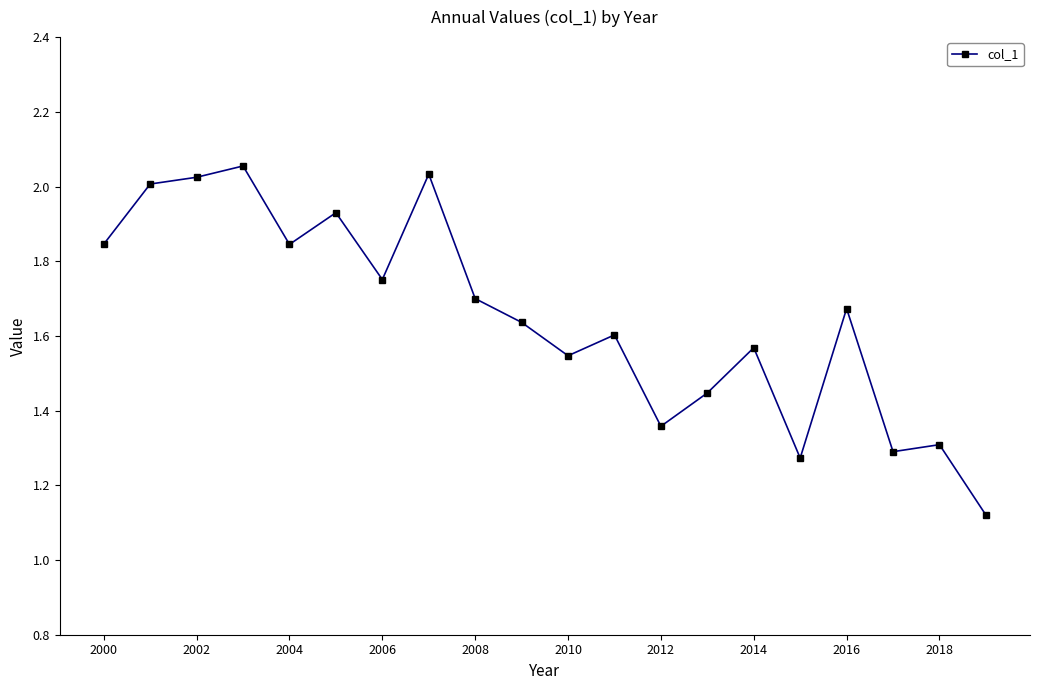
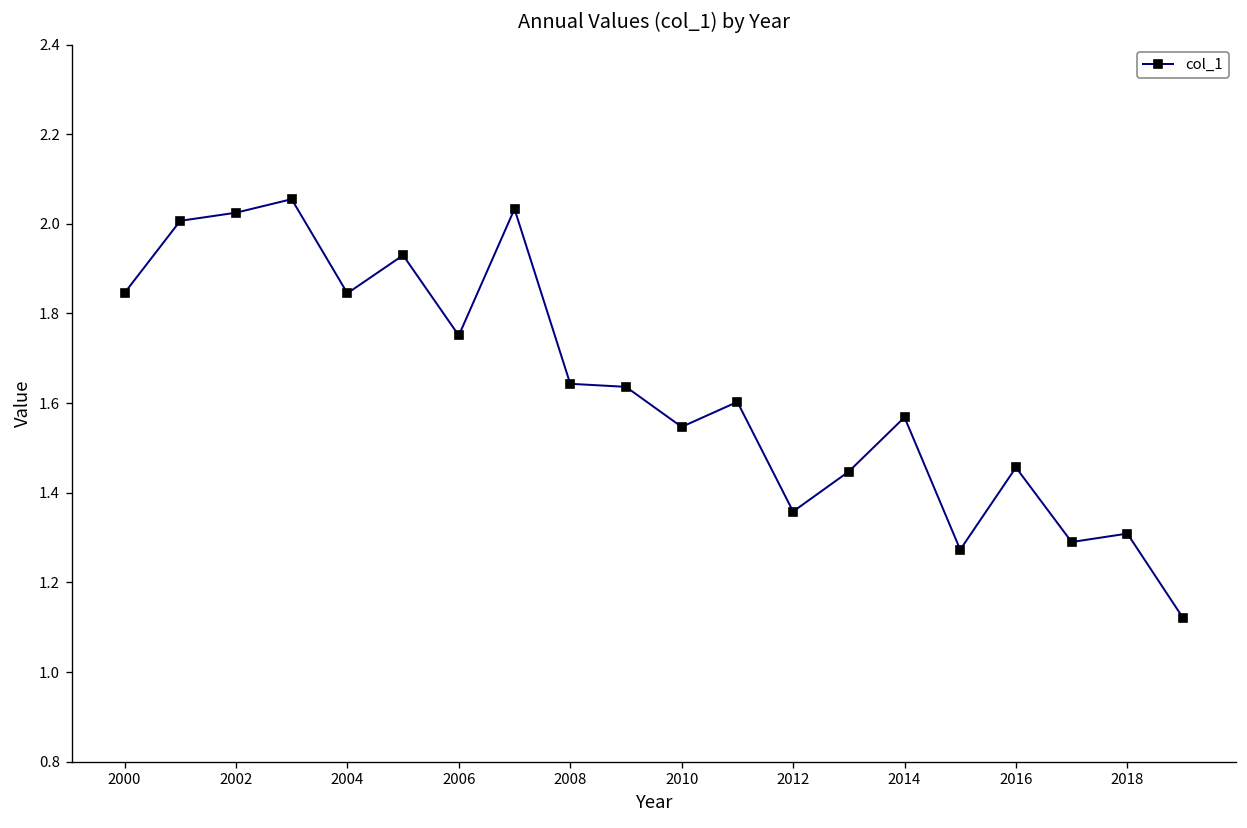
2008: 1.70 -> 1.64
2016: 1.67 -> 1.46
